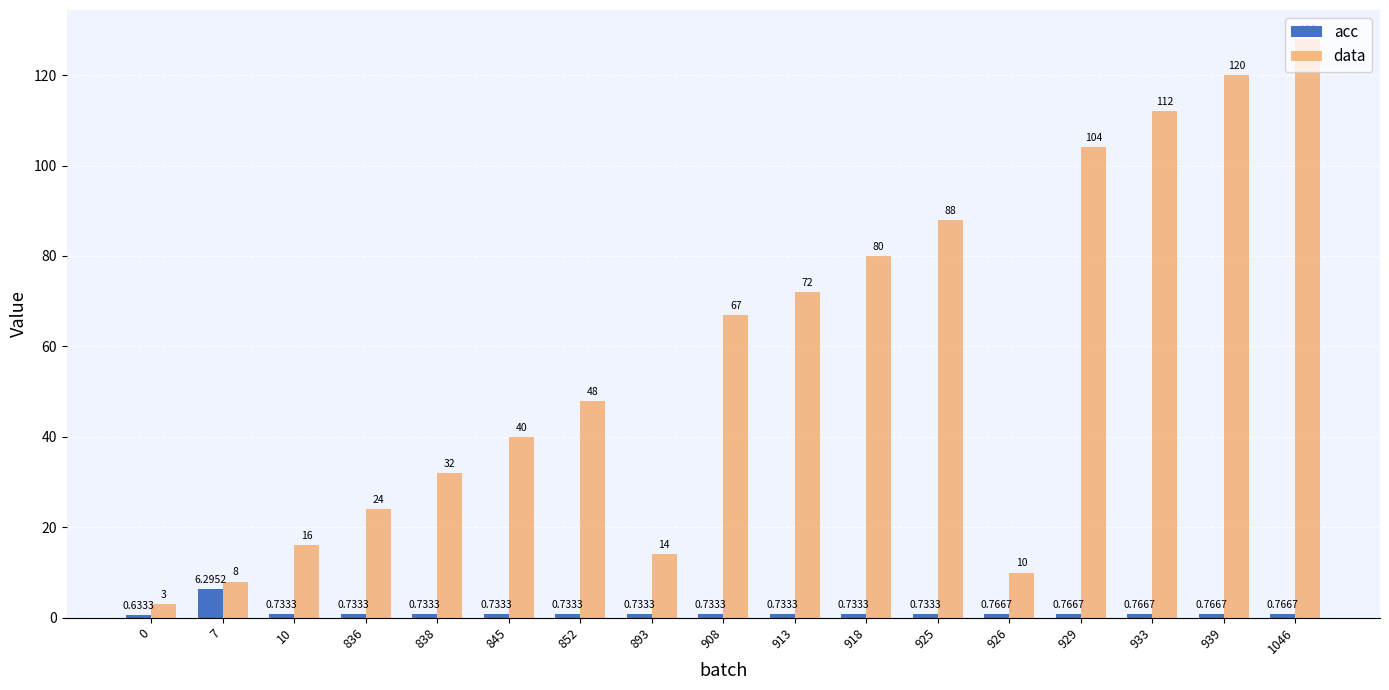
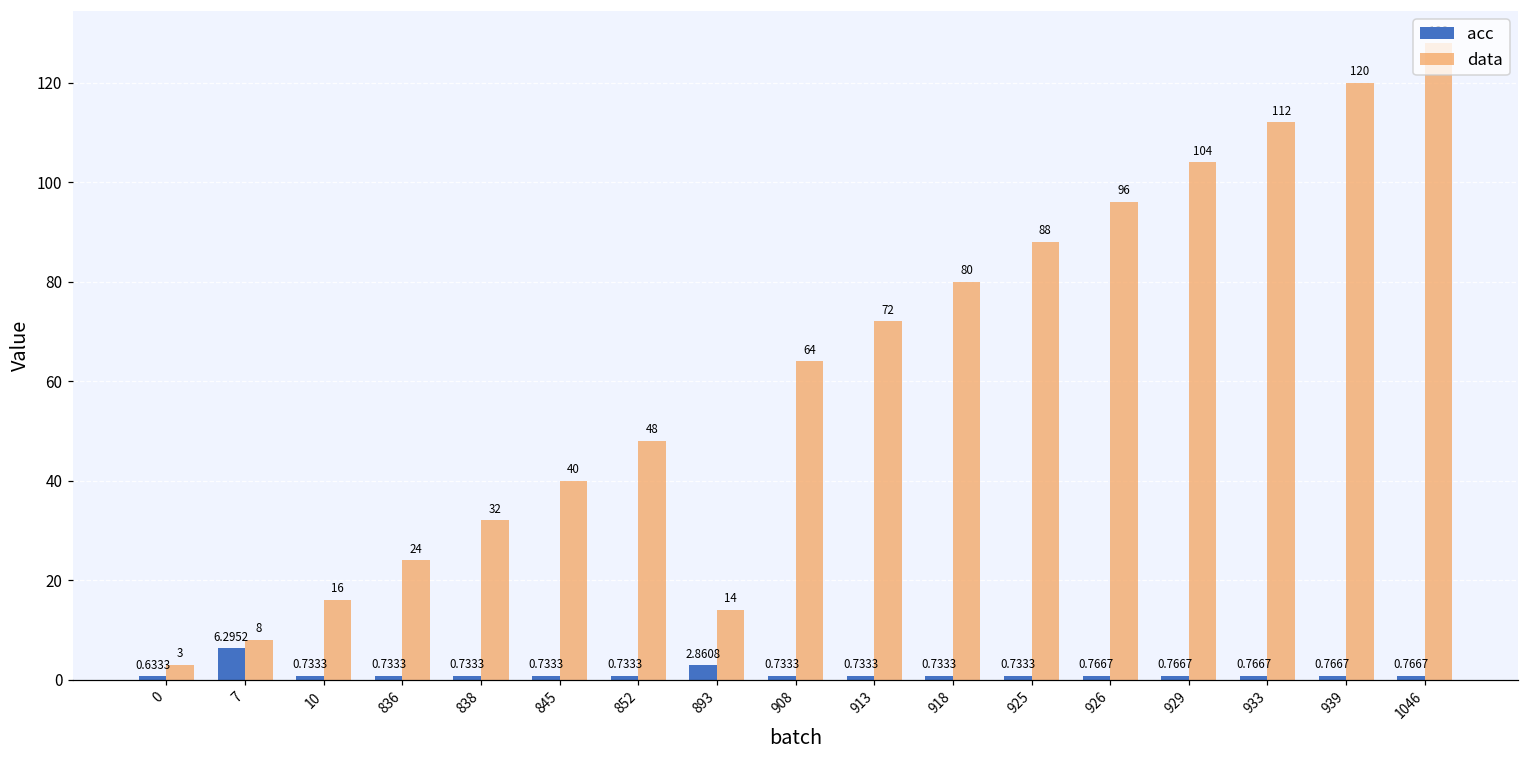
acc, 893: 0.7333 -> 2.8608
data, 908: 67 -> 64
data, 926: 10 -> 96
